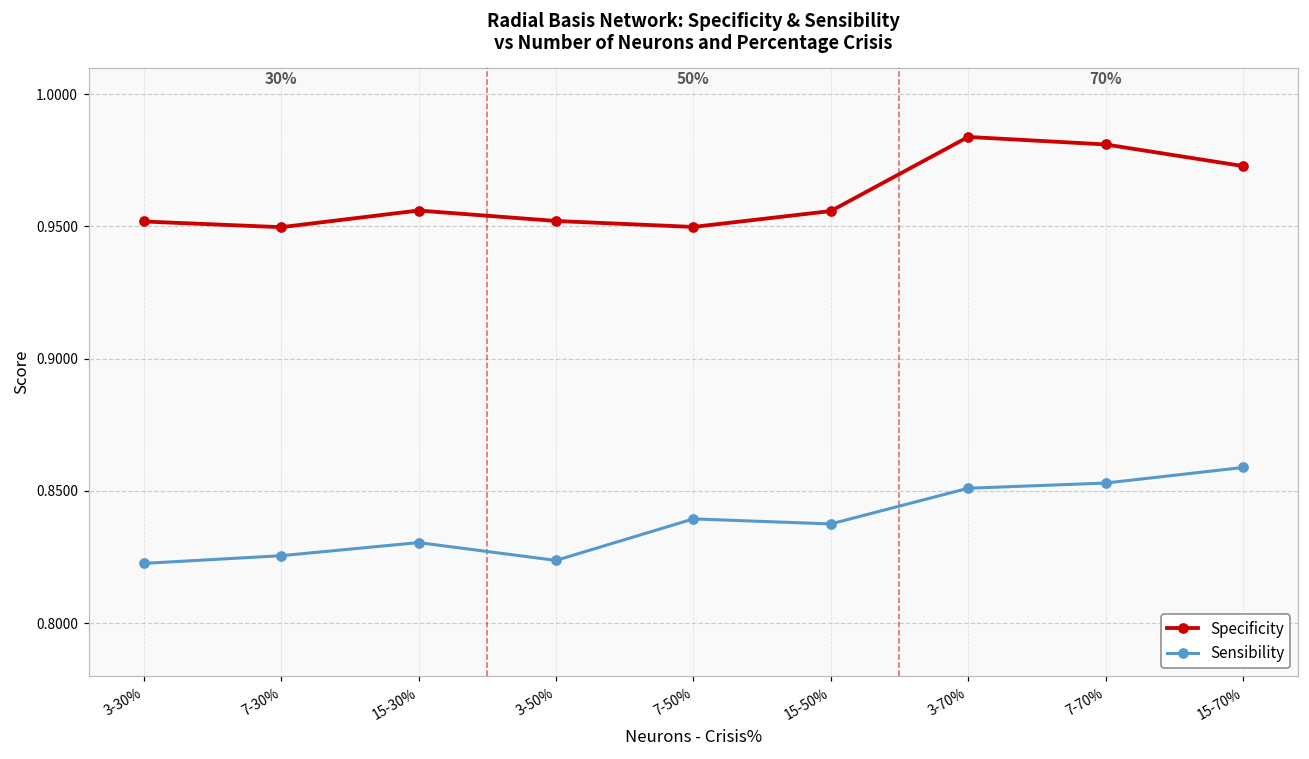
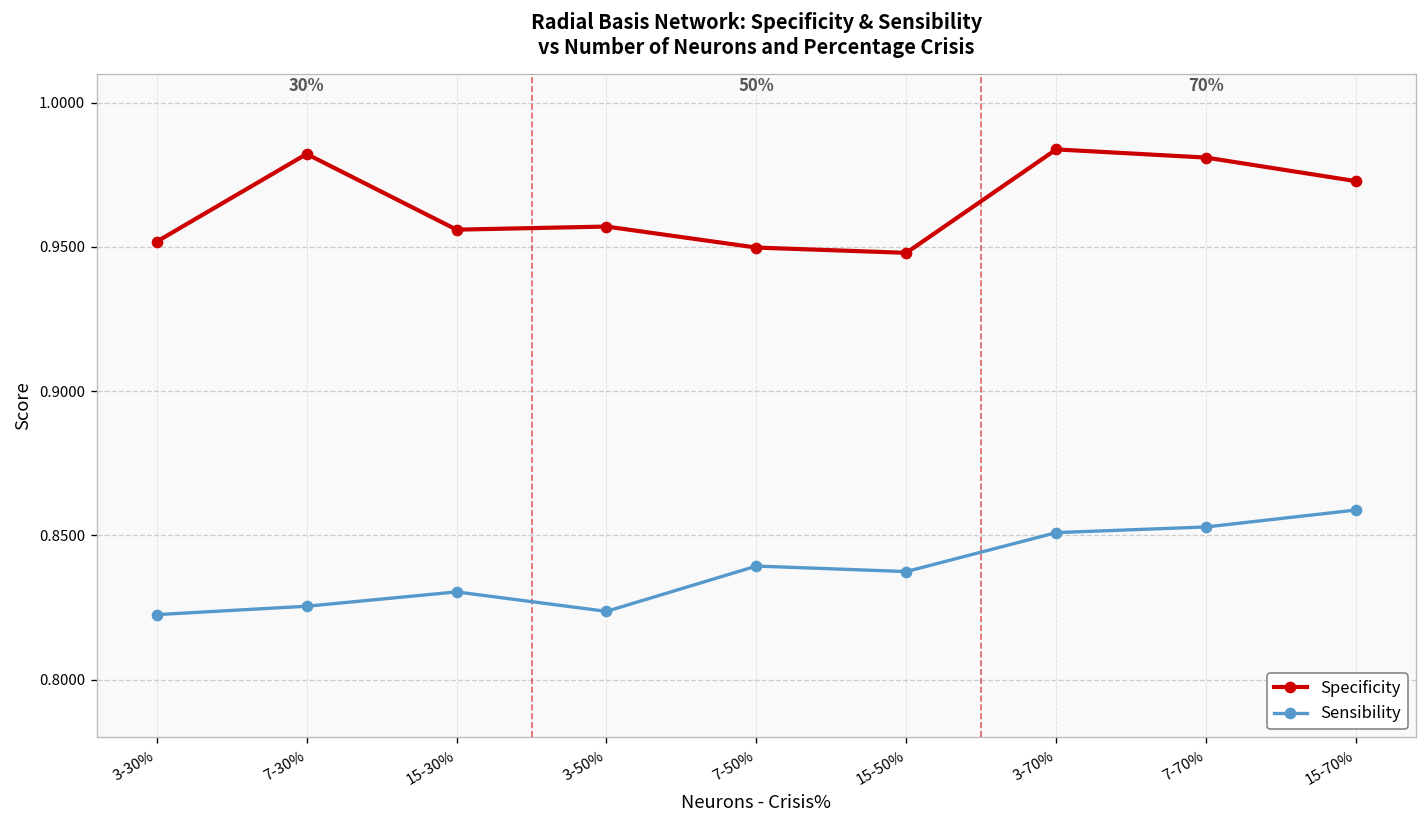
Specificity, 7-30%: 0.950 -> 0.982
Specificity, 3-50%: 0.952 -> 0.957
Specificity, 15-50%: 0.956 -> 0.948
